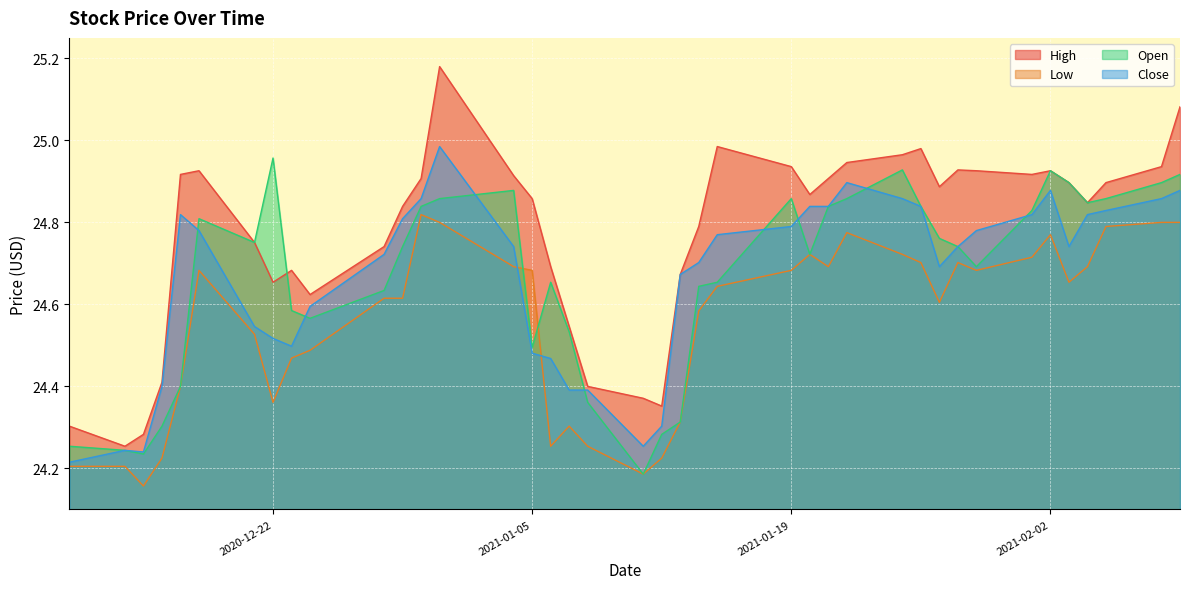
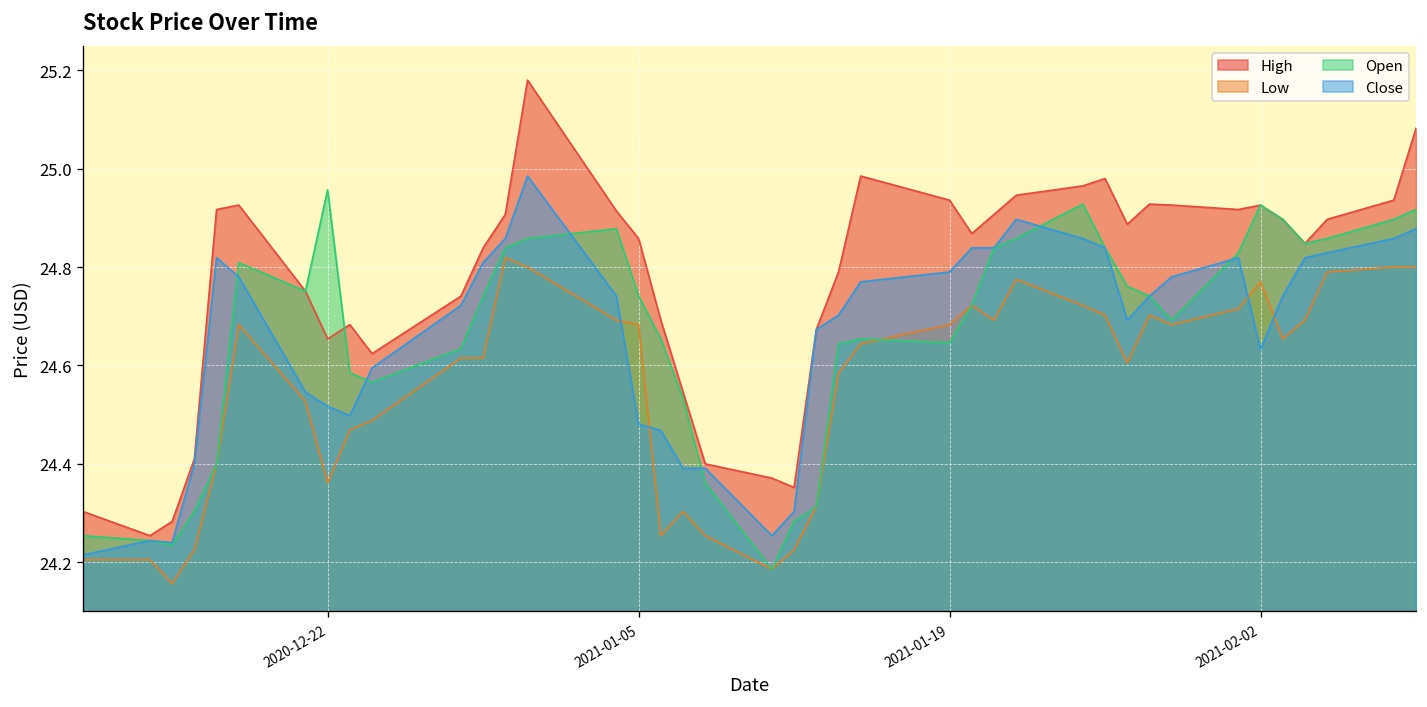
Open, 2021-01-05: 24.50 -> 24.74
Open, 2021-01-19: 24.86 -> 24.65
Close, 2021-02-02: 24.88 -> 24.63
